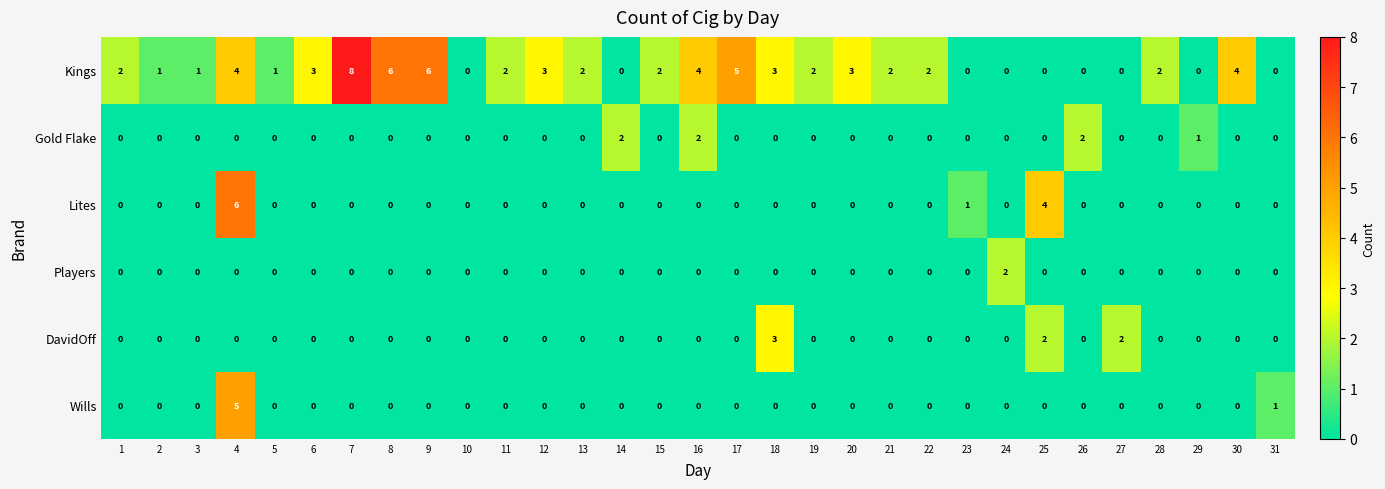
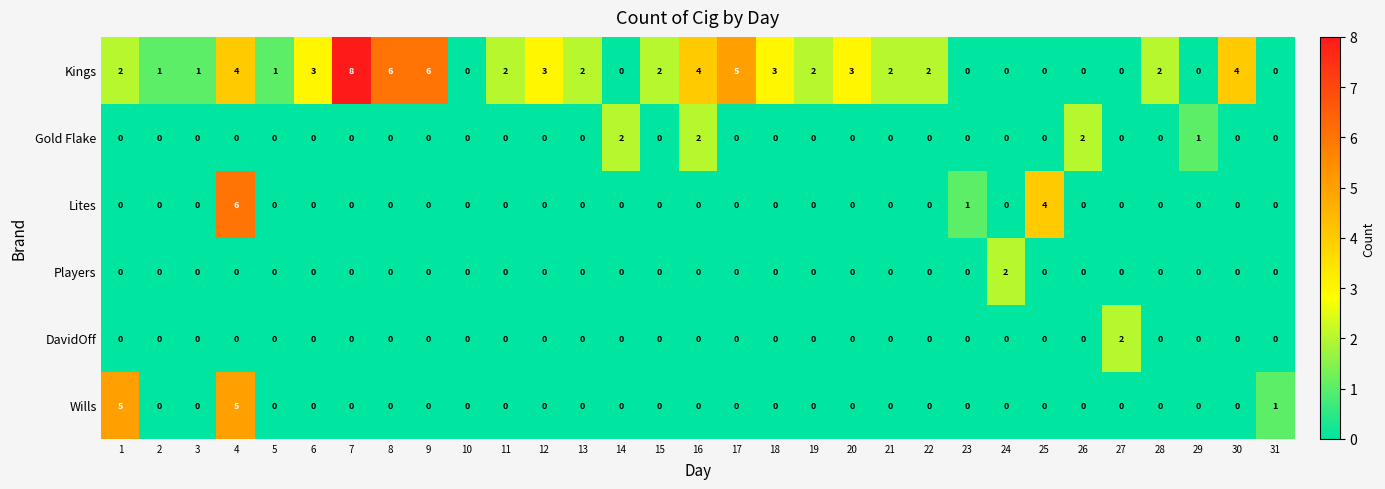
DavidOff, 18: 3 -> 0
DavidOff, 25: 2 -> 0
Wills, 1: 0 -> 5
